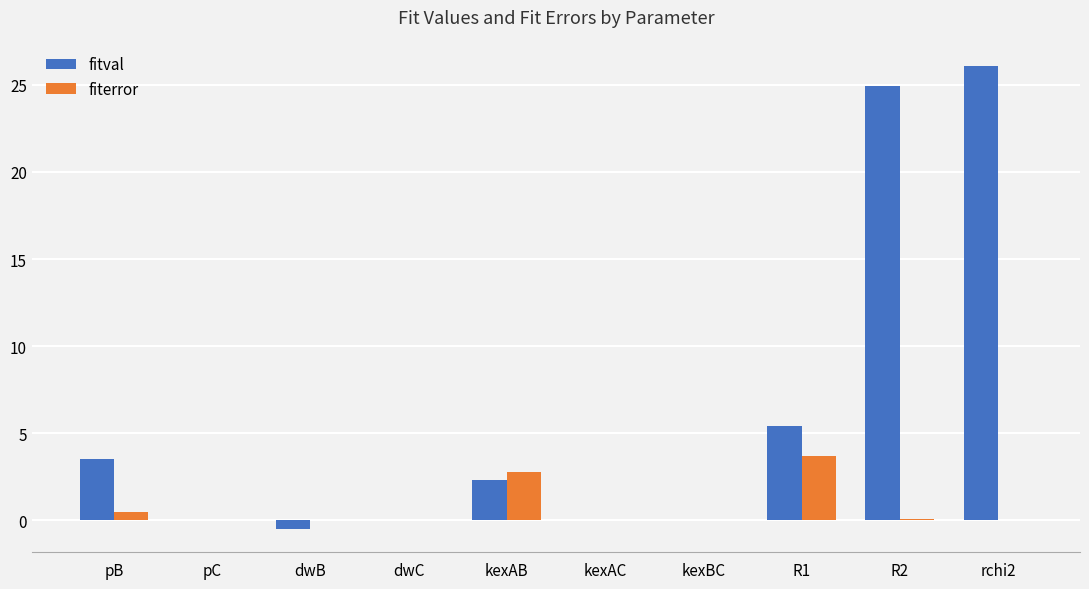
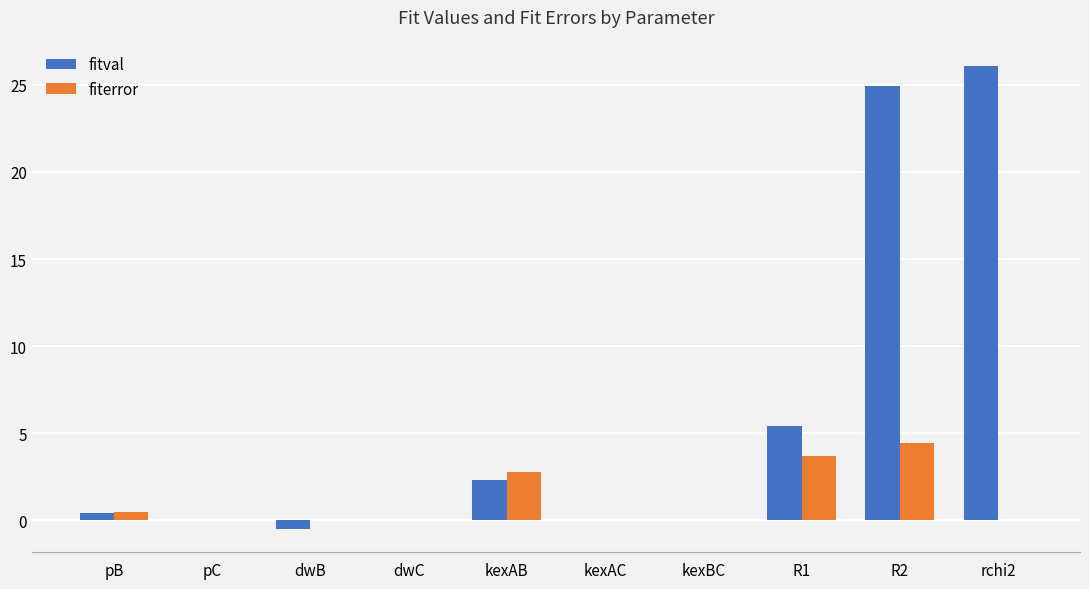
fitval, pB: 3.5 -> 0.4
fiterror, R2: 0.1 -> 4.4
